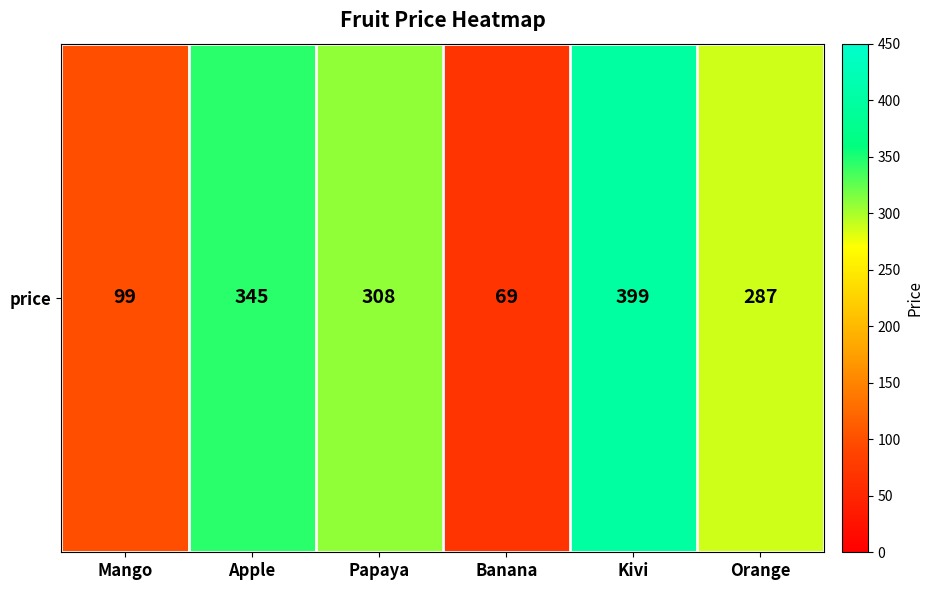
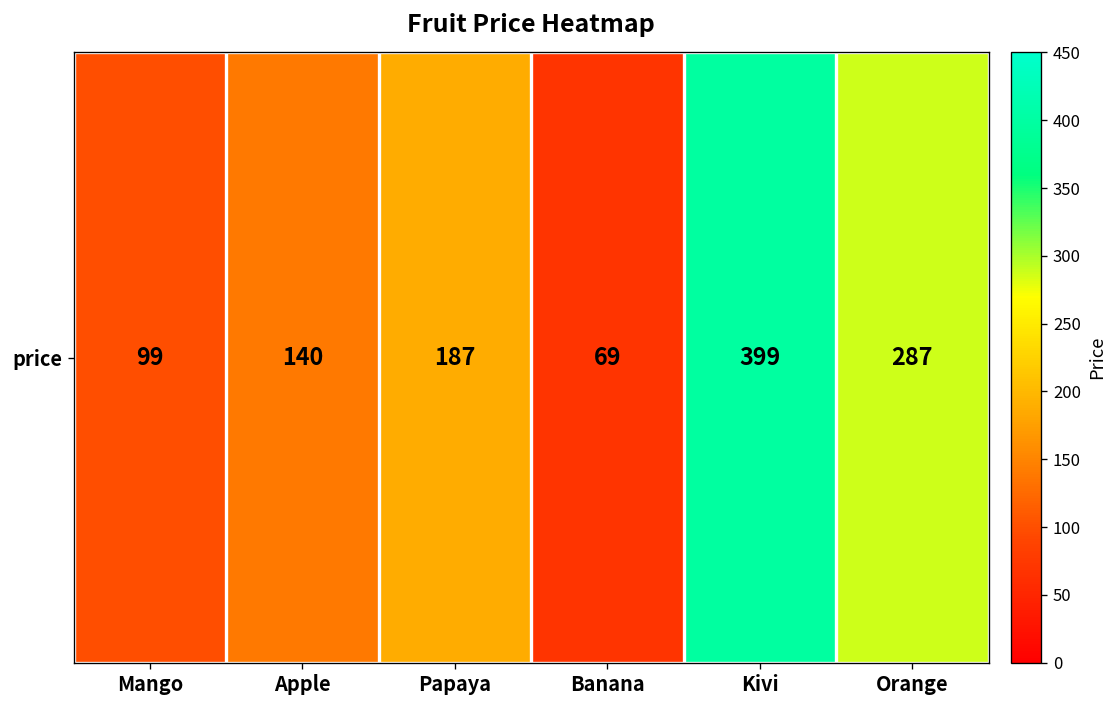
price, Apple: 345 -> 140
price, Papaya: 308 -> 187
